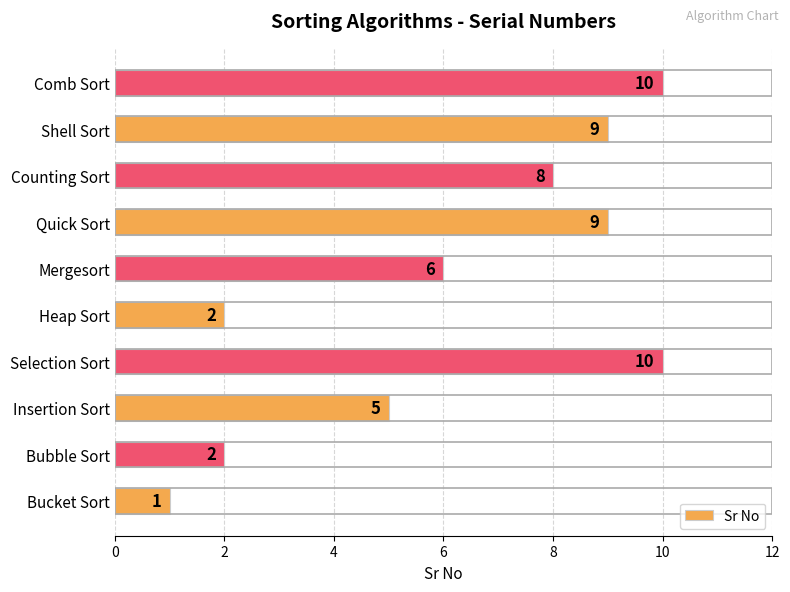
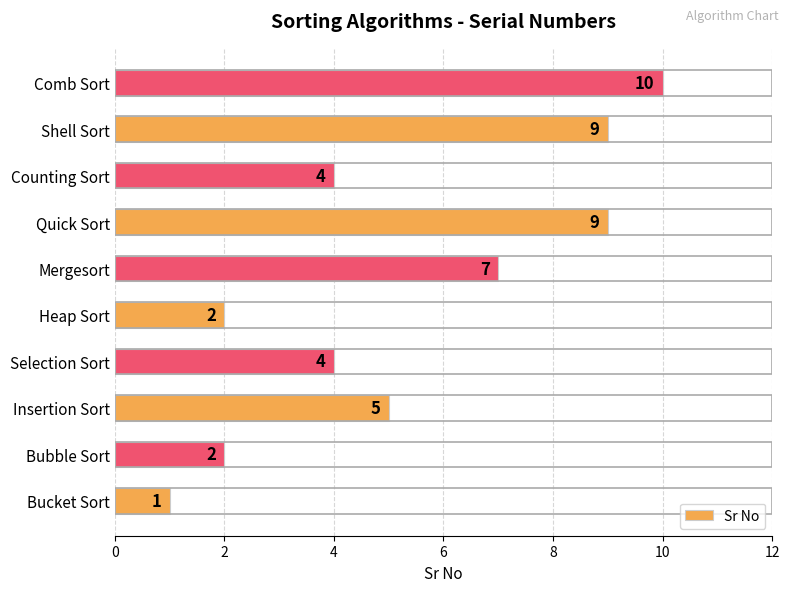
Counting Sort: 8 -> 4
Mergesort: 6 -> 7
Selection Sort: 10 -> 4
